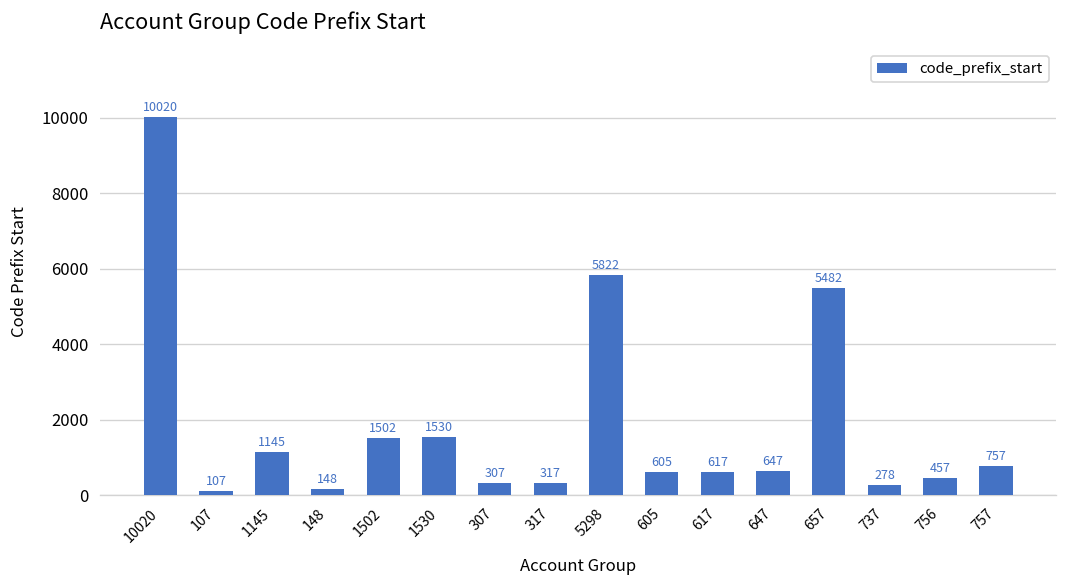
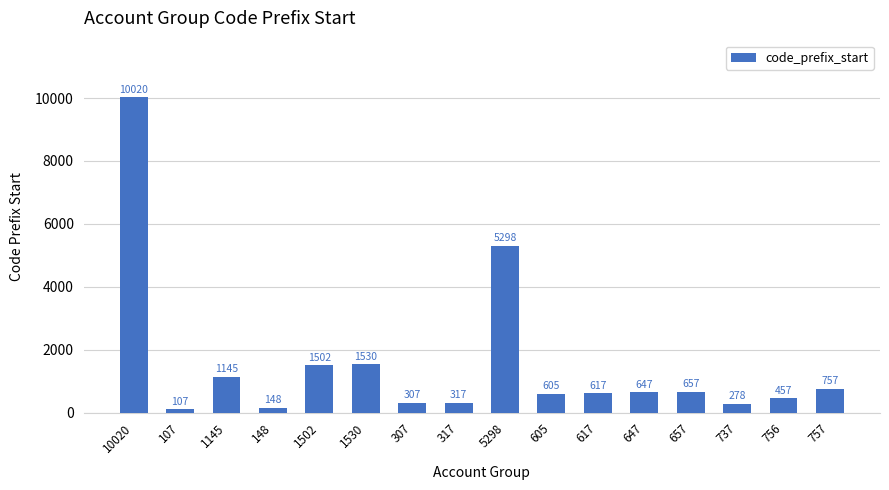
5298: 5822 -> 5298
657: 5482 -> 657
